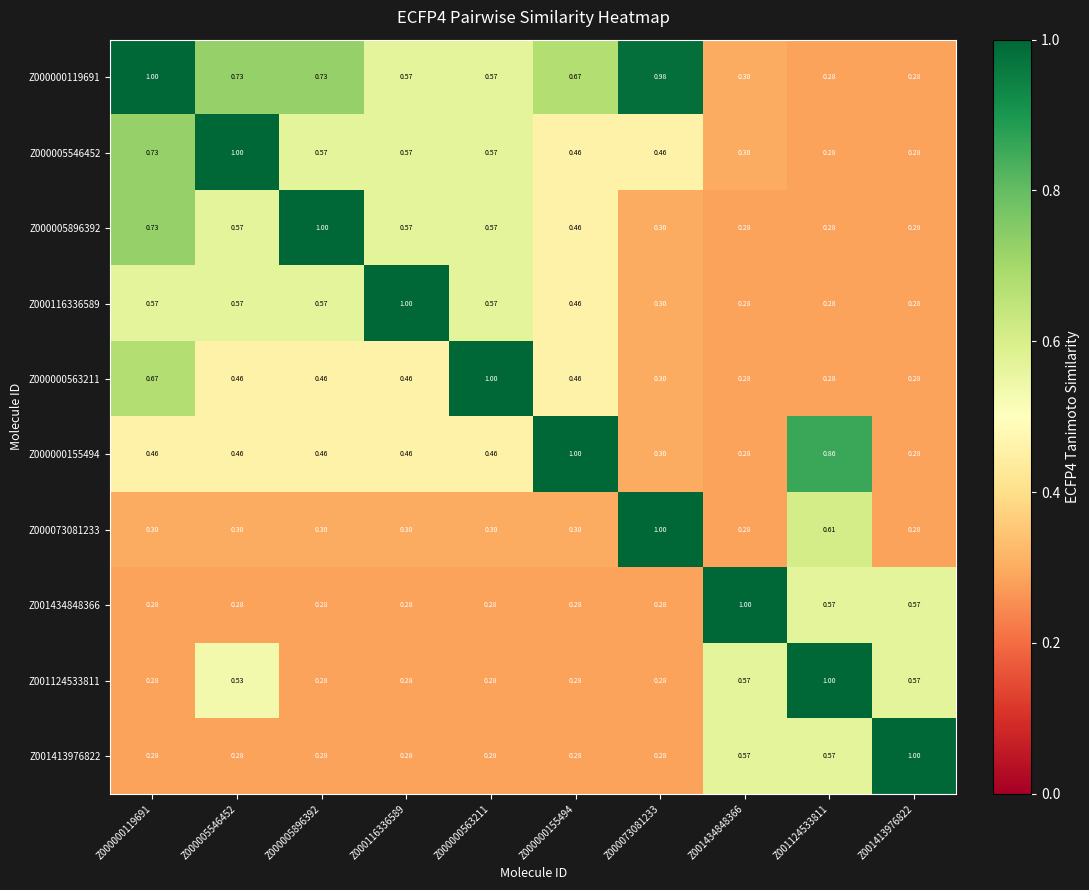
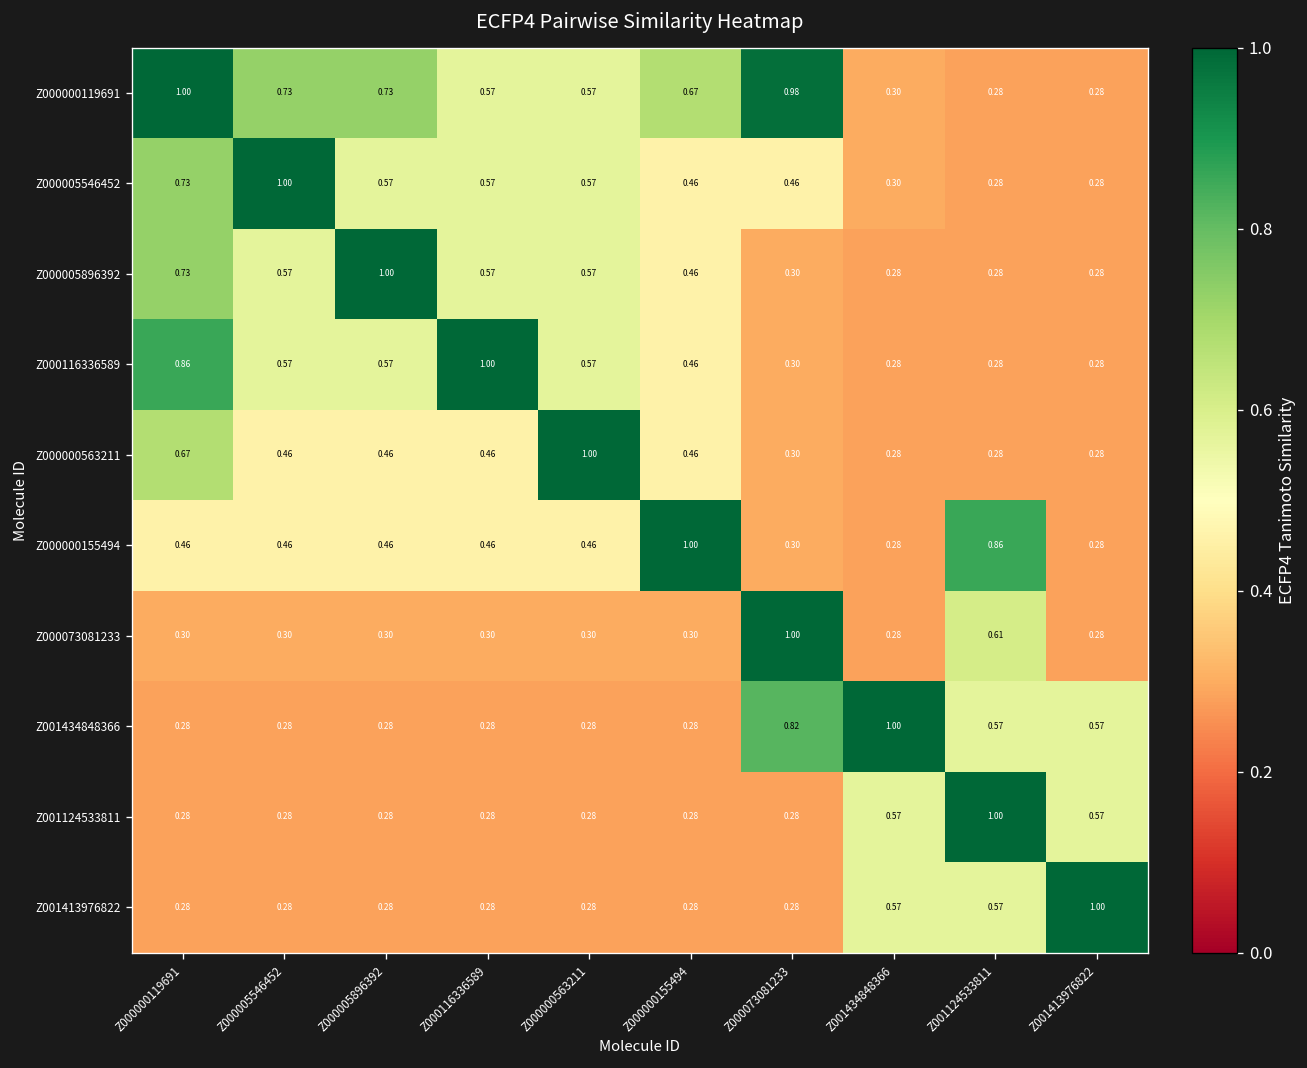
Z000116336589, Z000000119691: 0.57 -> 0.86
Z001434848366, Z000073081233: 0.28 -> 0.82
Z001124533811, Z000005546452: 0.53 -> 0.28
